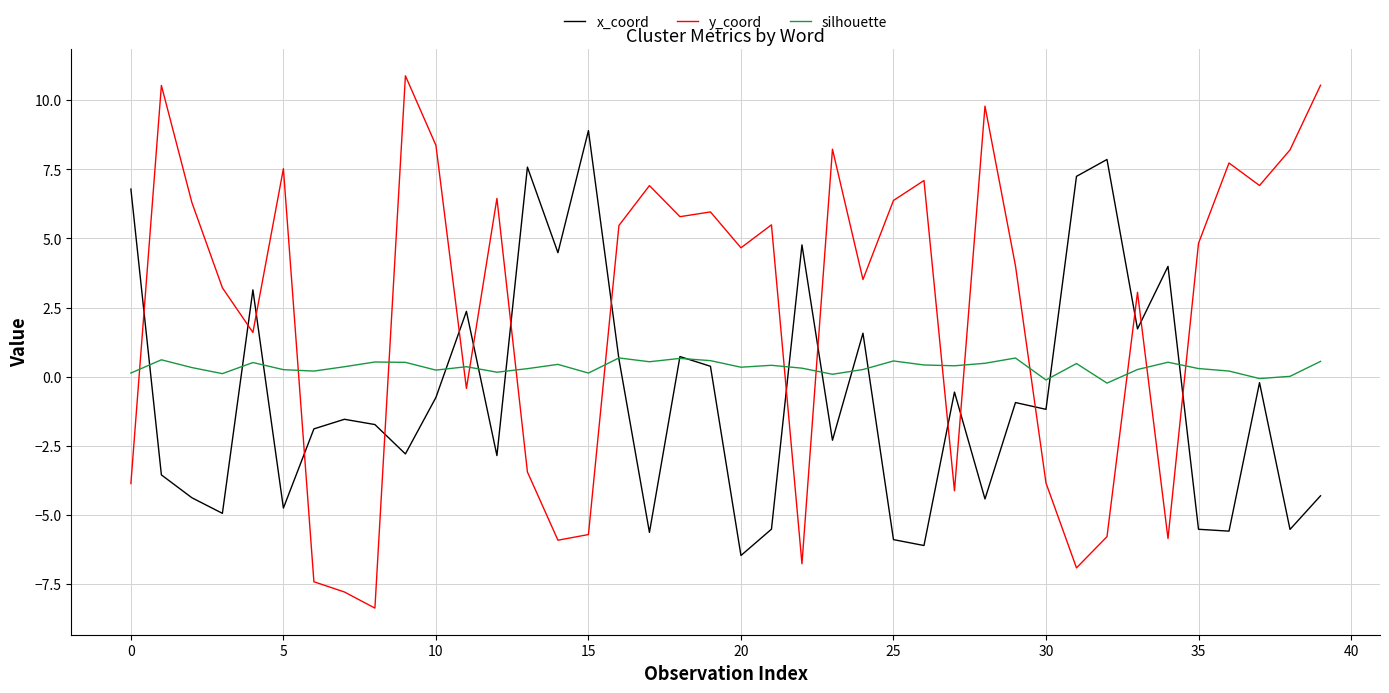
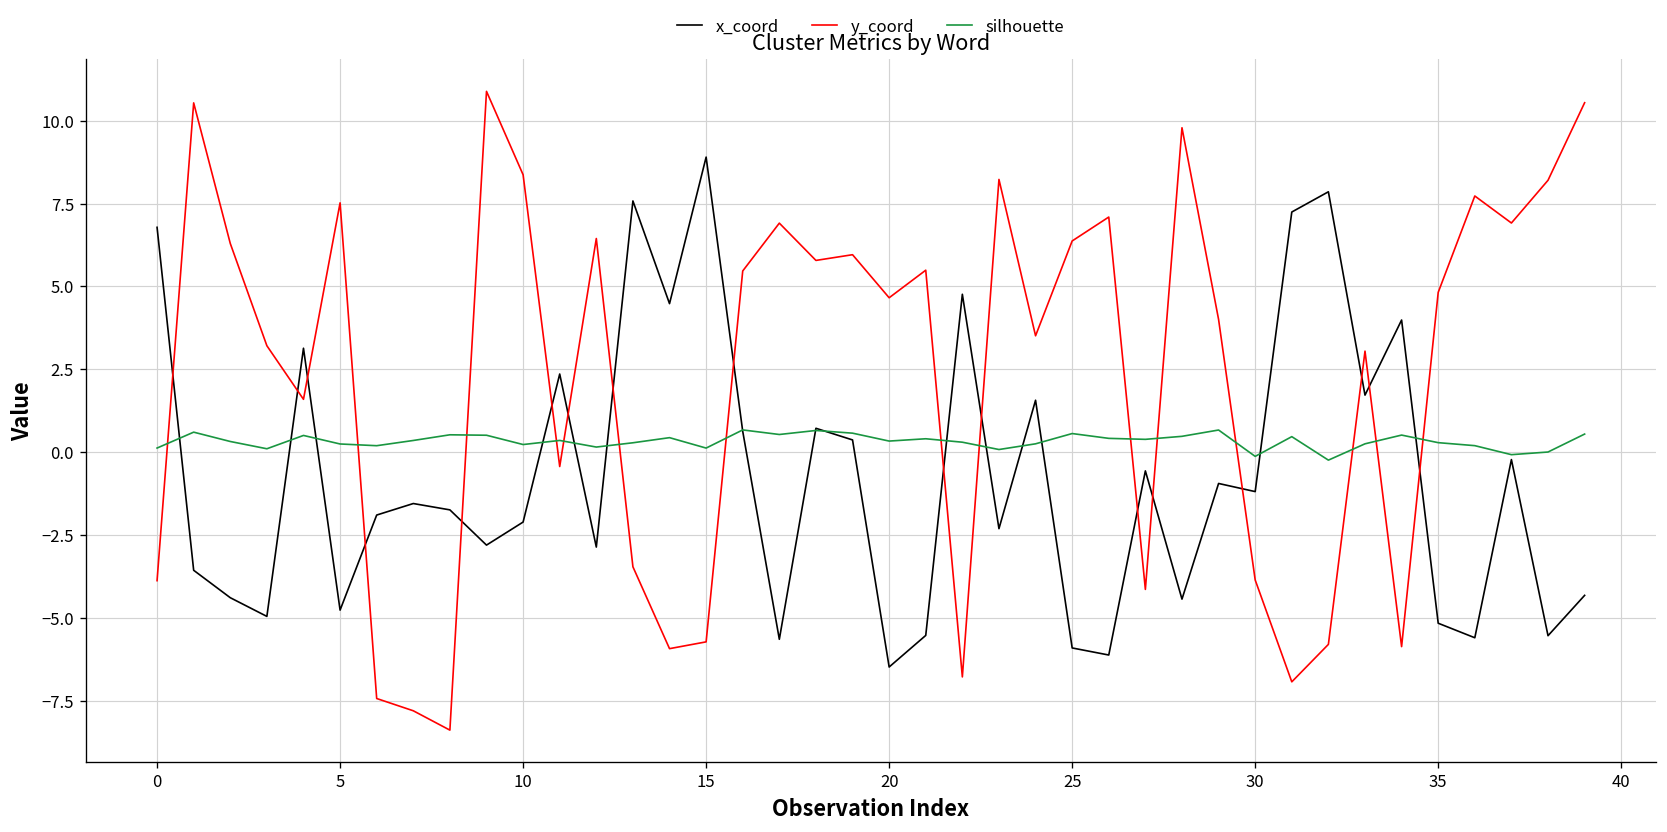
x_coord, 10: -0.8 -> -2.1
x_coord, 35: -5.5 -> -5.2
